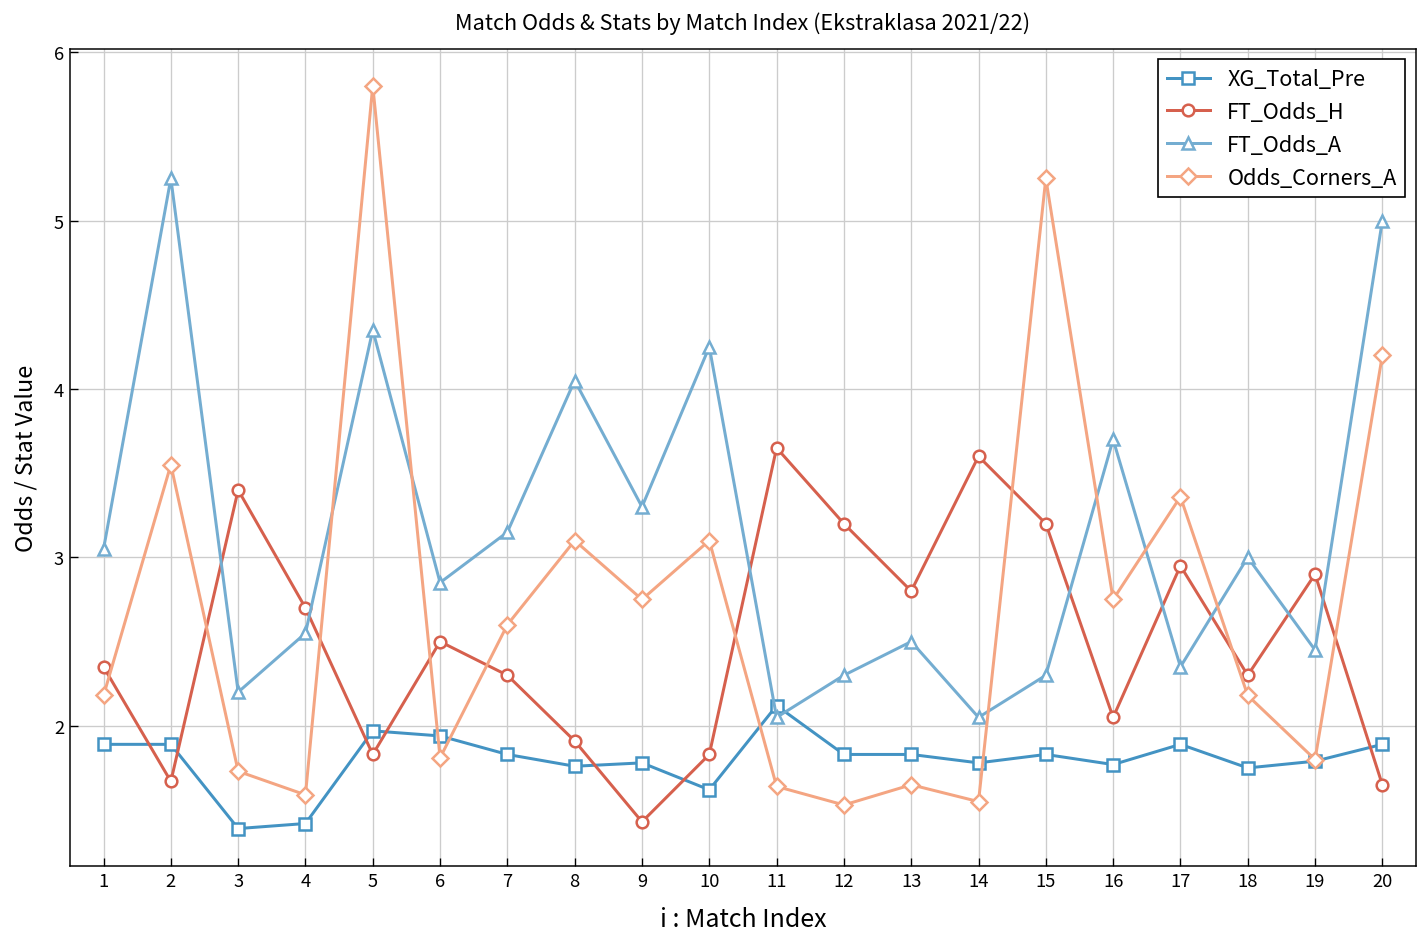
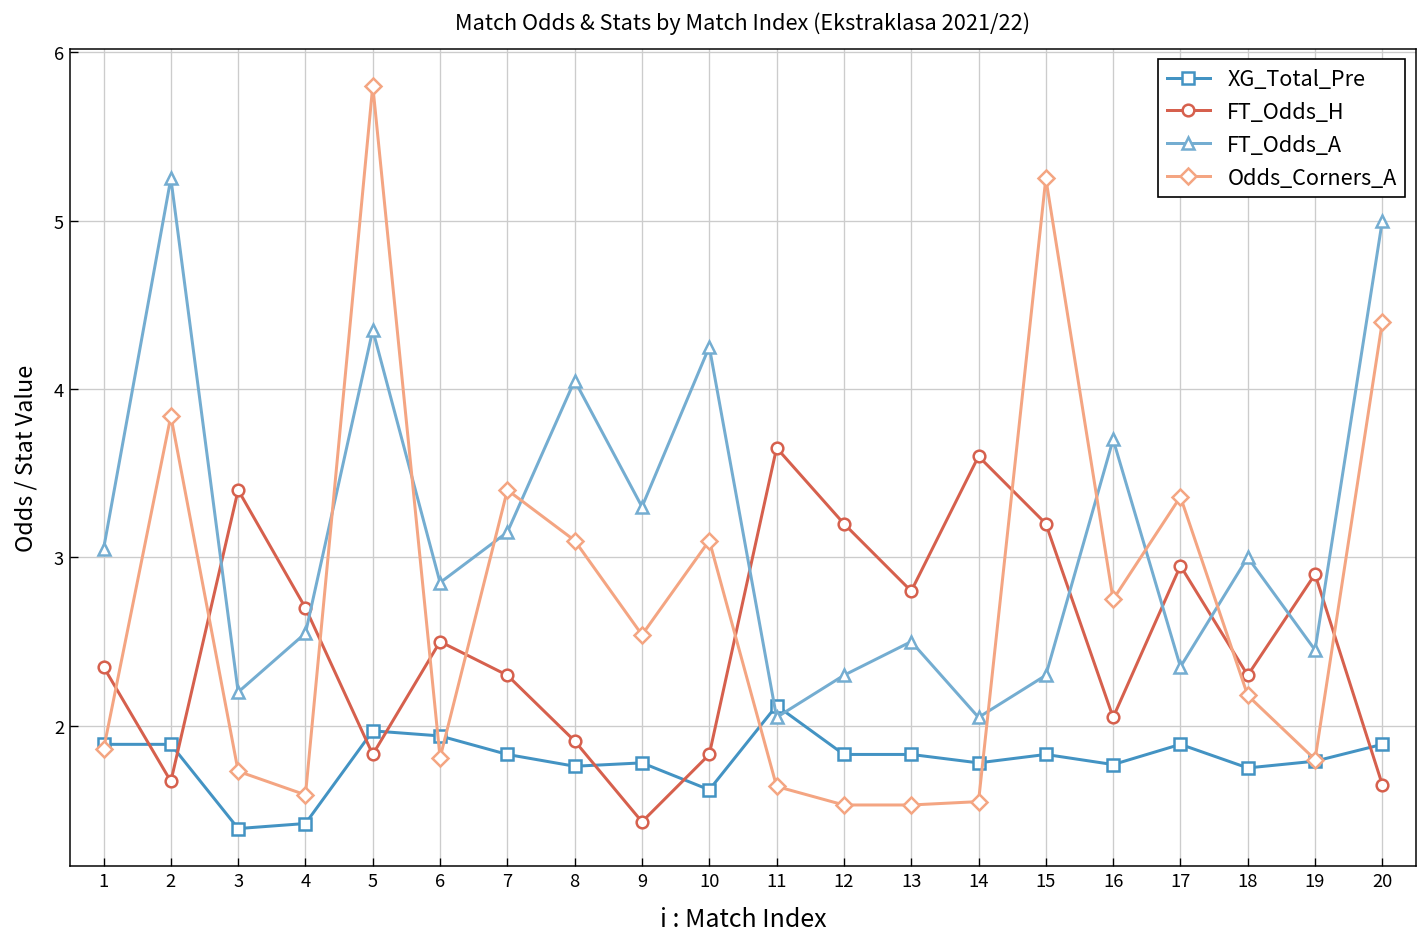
Odds_Corners_A, 1: 2.18 -> 1.86
Odds_Corners_A, 2: 3.55 -> 3.84
Odds_Corners_A, 7: 2.6 -> 3.4
Odds_Corners_A, 9: 2.75 -> 2.54
Odds_Corners_A, 13: 1.65 -> 1.53
Odds_Corners_A, 20: 4.2 -> 4.4
